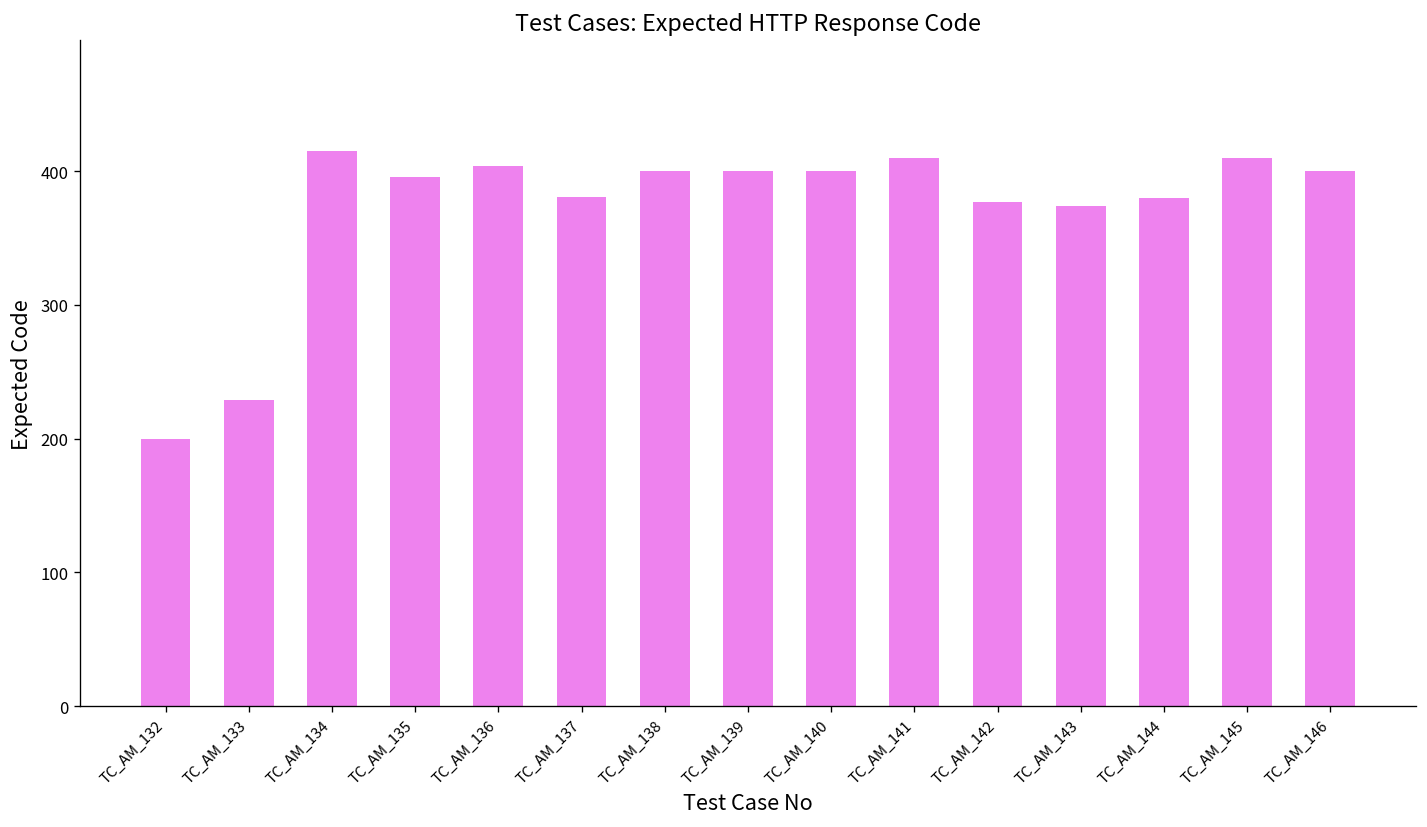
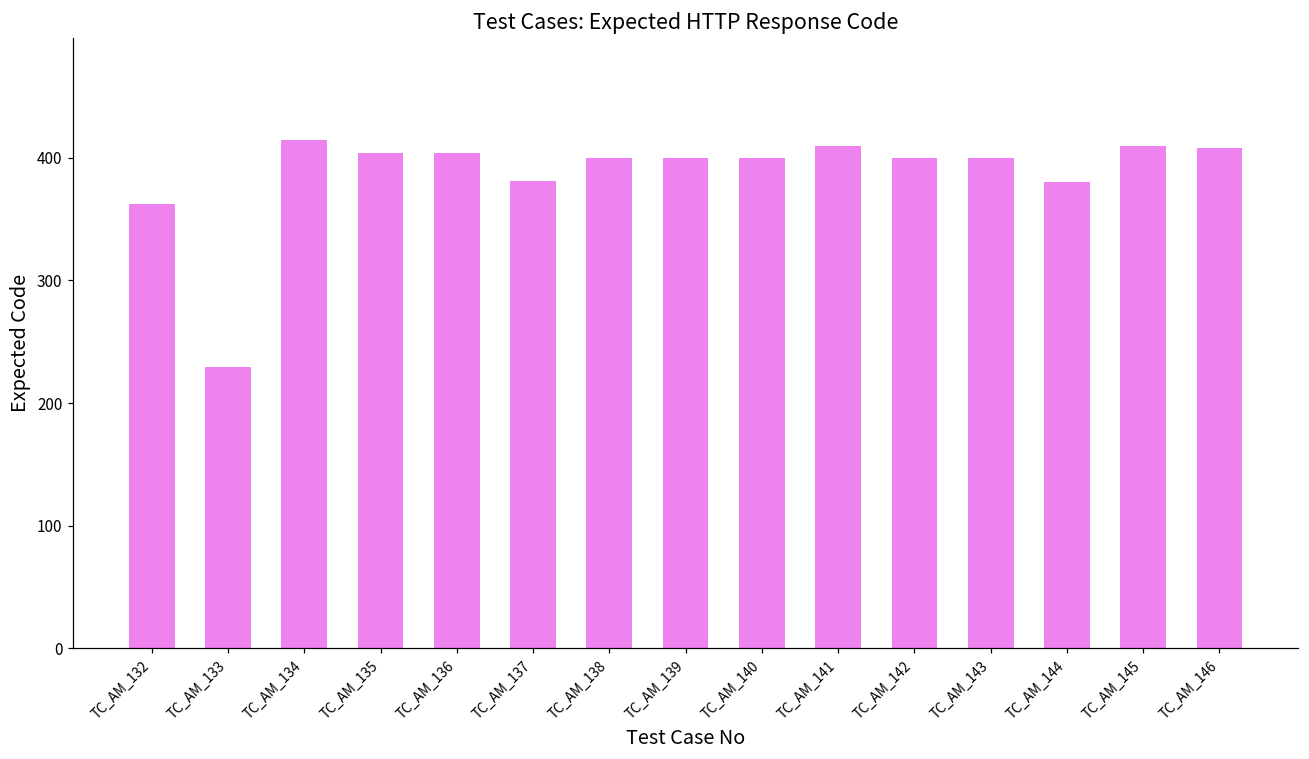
TC_AM_132: 200 -> 362
TC_AM_135: 396 -> 404
TC_AM_142: 377 -> 400
TC_AM_143: 374 -> 400
TC_AM_146: 400 -> 408
